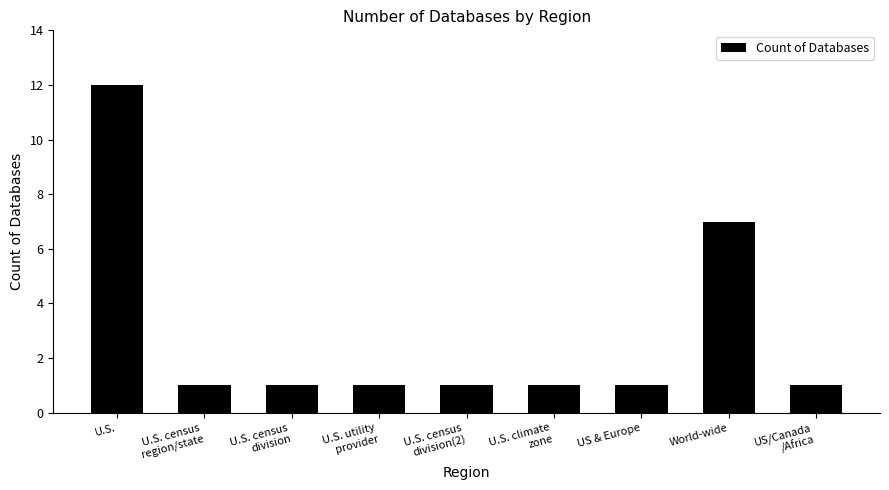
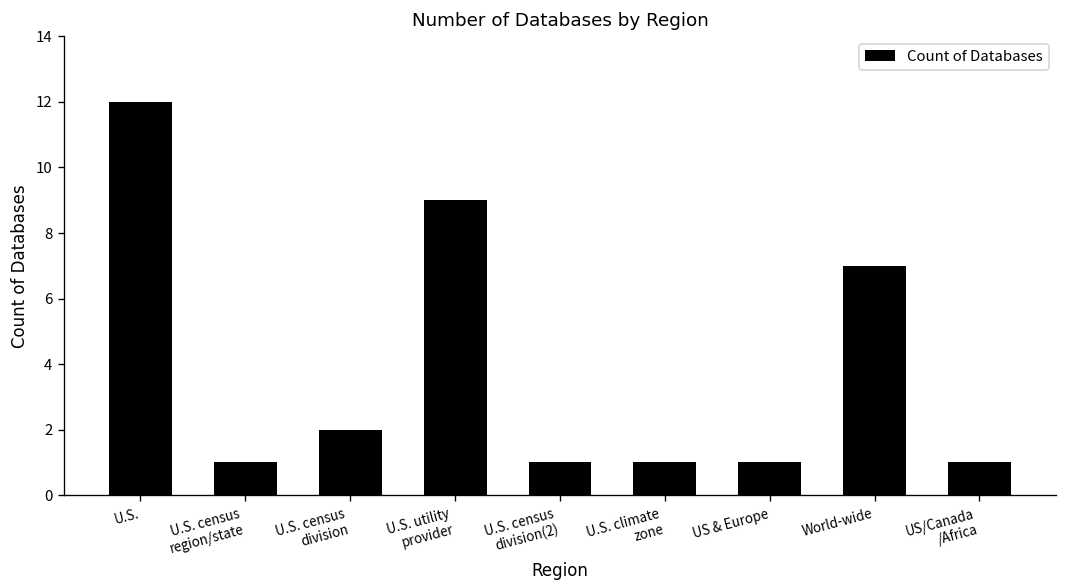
U.S. census division: 1 -> 2
U.S. utility provider: 1 -> 9
